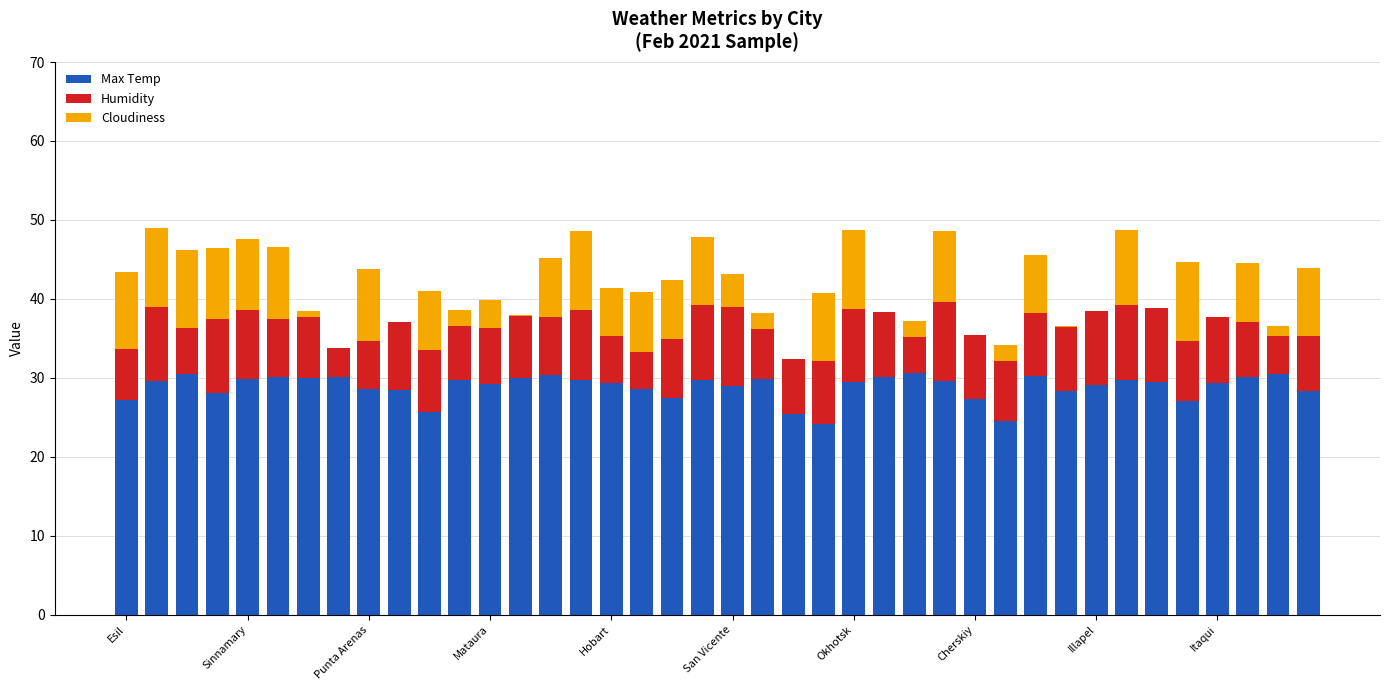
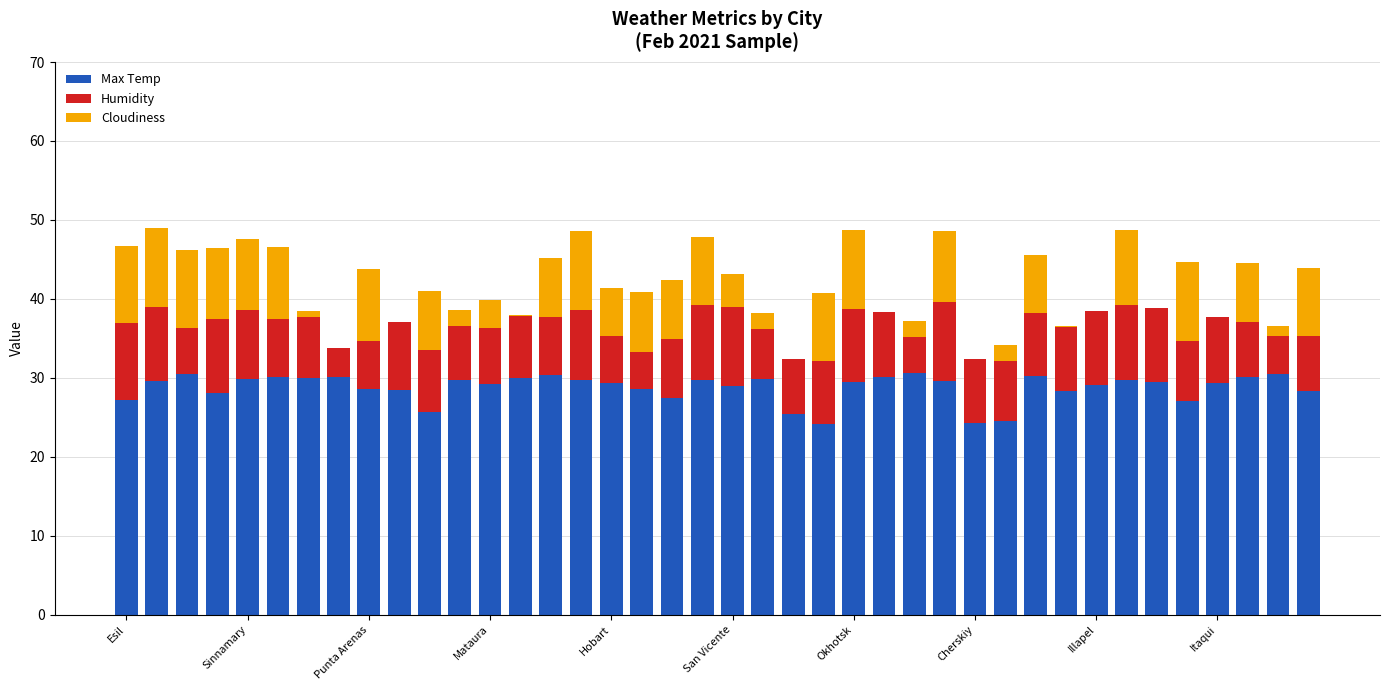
Humidity, Esil: 7 -> 10
Max Temp, Cherskiy: 27 -> 24
